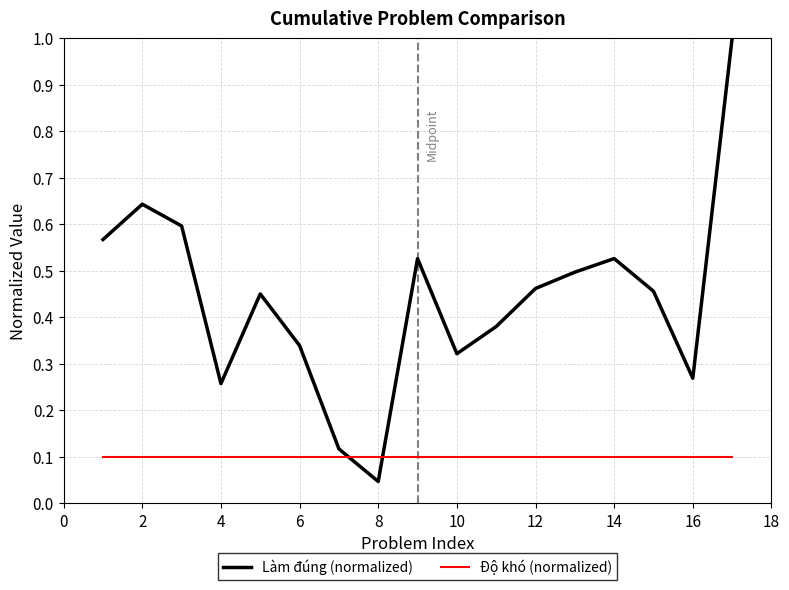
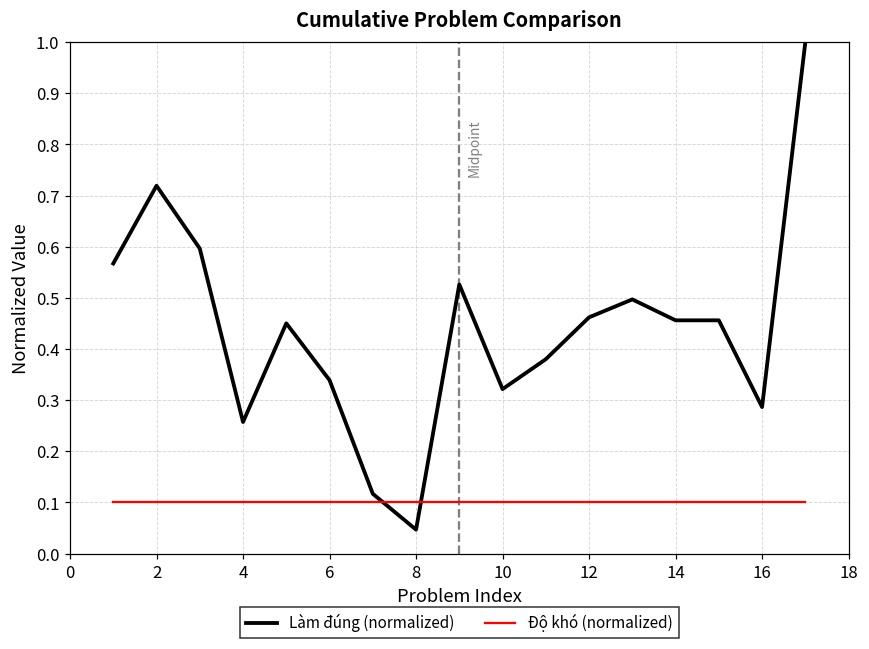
Làm đúng (normalized), 2: 0.64 -> 0.72
Làm đúng (normalized), 14: 0.53 -> 0.46
Làm đúng (normalized), 16: 0.27 -> 0.29
